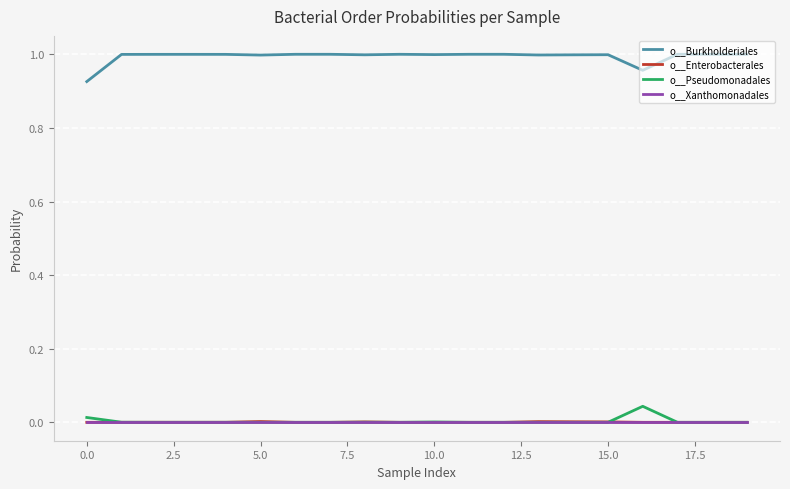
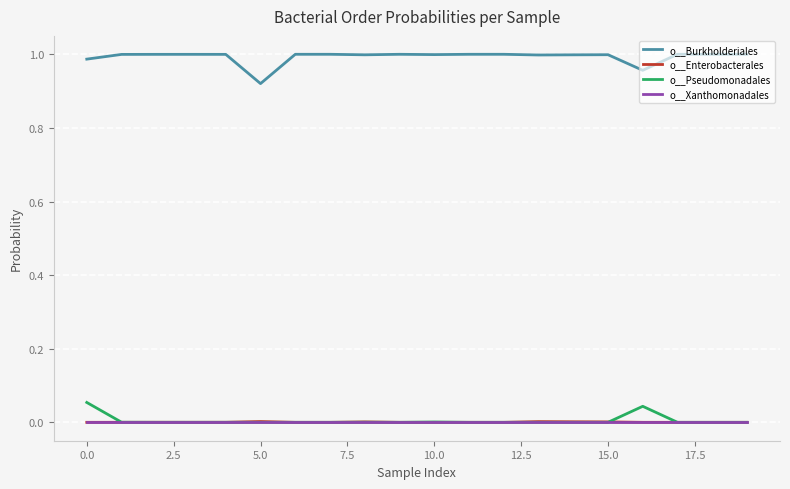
o__Burkholderiales, 0.0: 0.93 -> 0.99
o__Pseudomonadales, 0.0: 0.01 -> 0.05
o__Burkholderiales, 5.0: 1.00 -> 0.92
